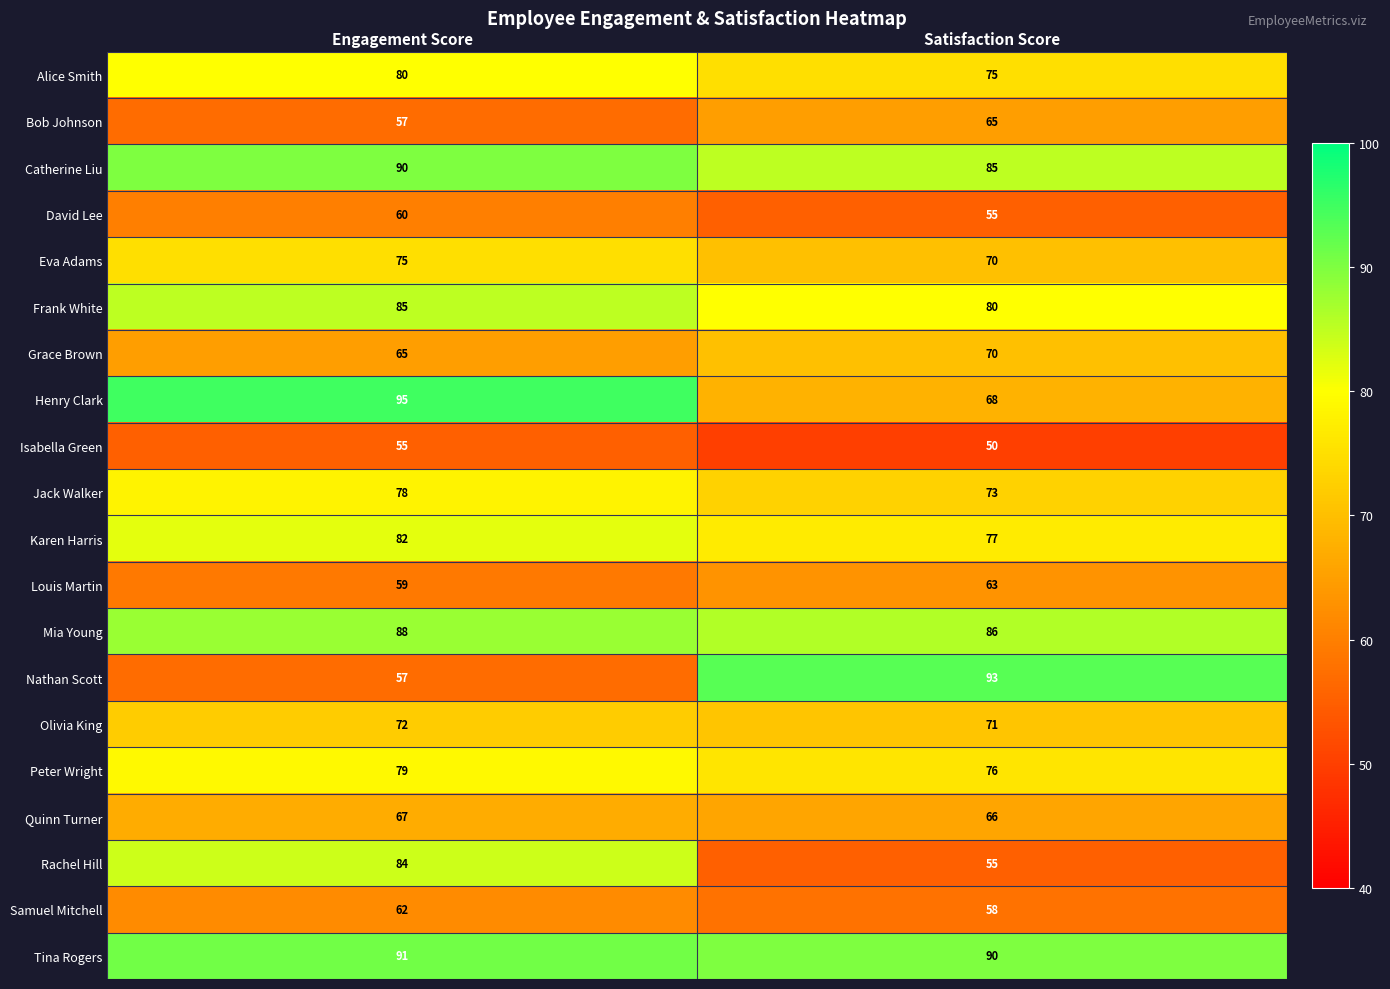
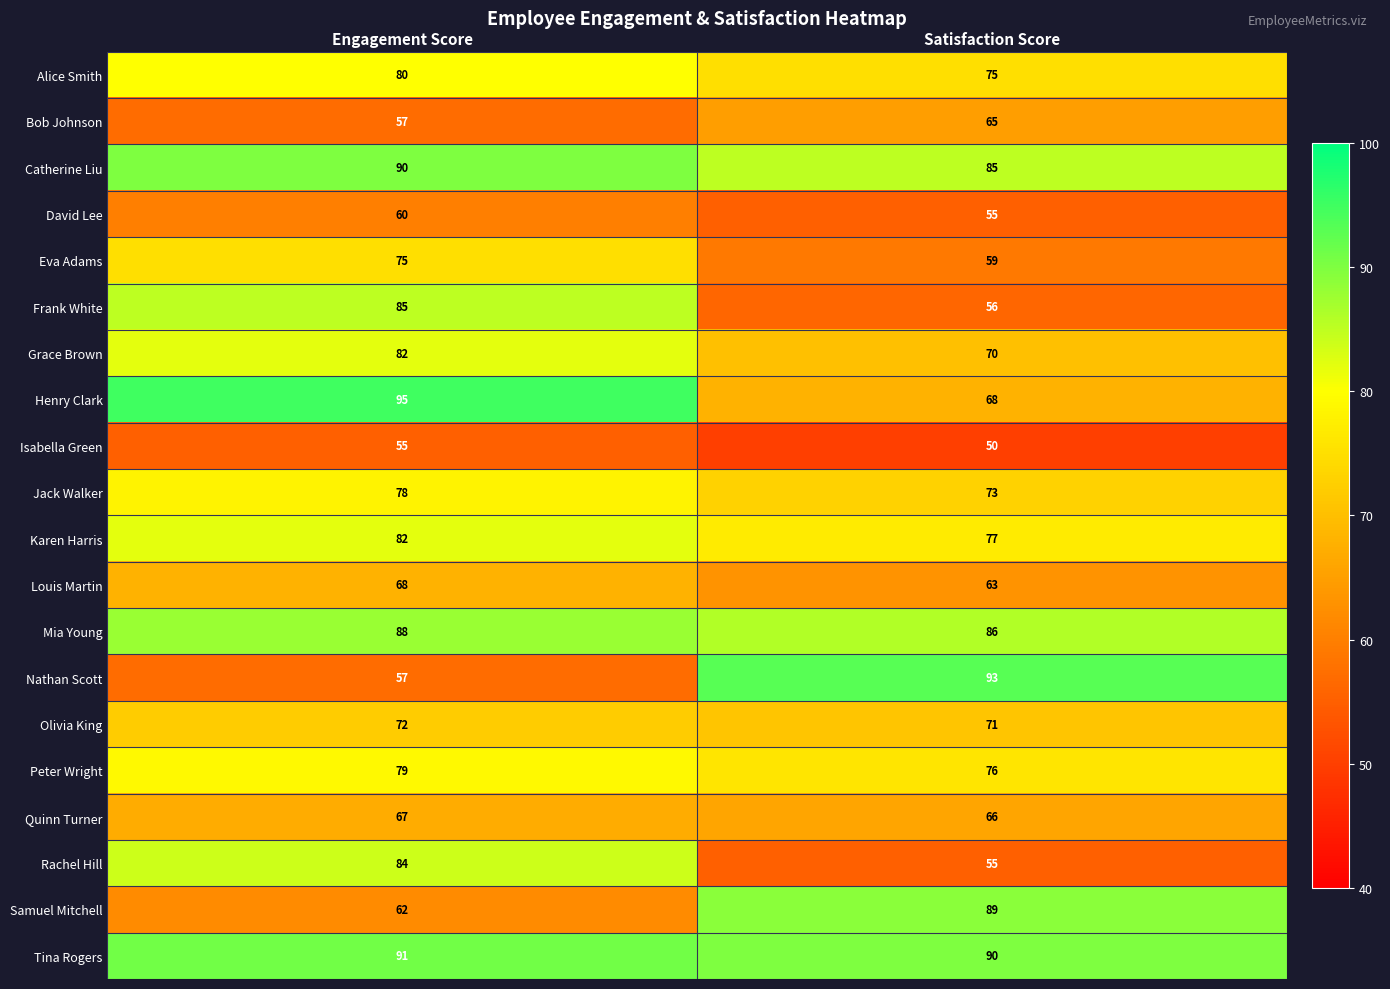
Eva Adams, Satisfaction Score: 70 -> 59
Frank White, Satisfaction Score: 80 -> 56
Grace Brown, Engagement Score: 65 -> 82
Louis Martin, Engagement Score: 59 -> 68
Samuel Mitchell, Satisfaction Score: 58 -> 89
